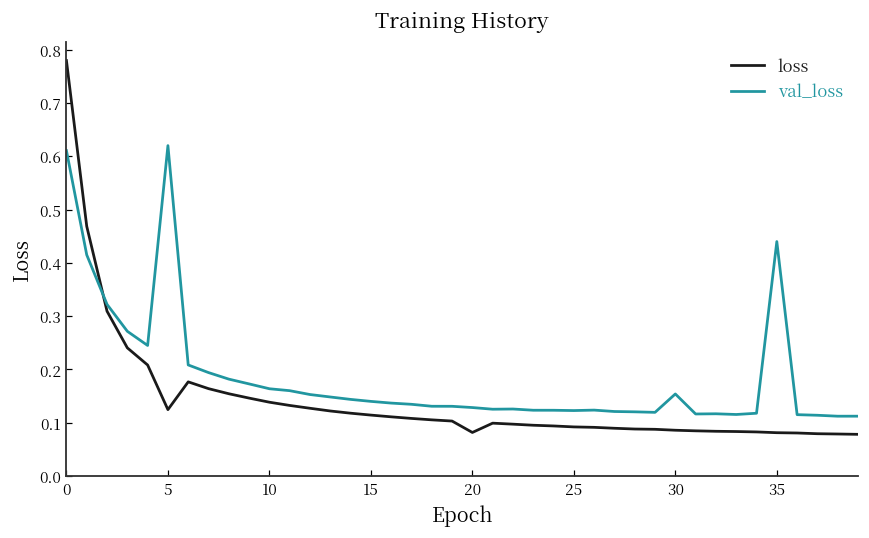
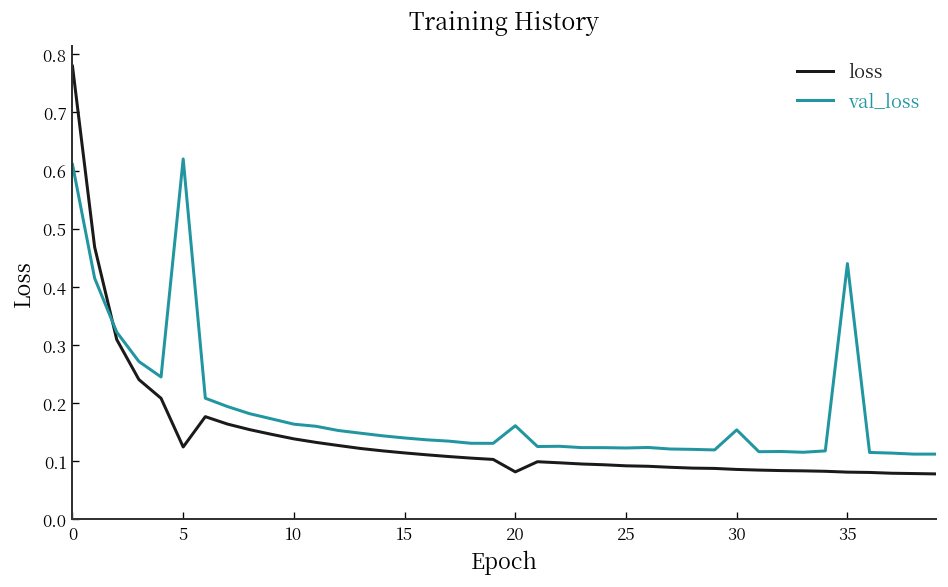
val_loss, 20: 0.13 -> 0.16
